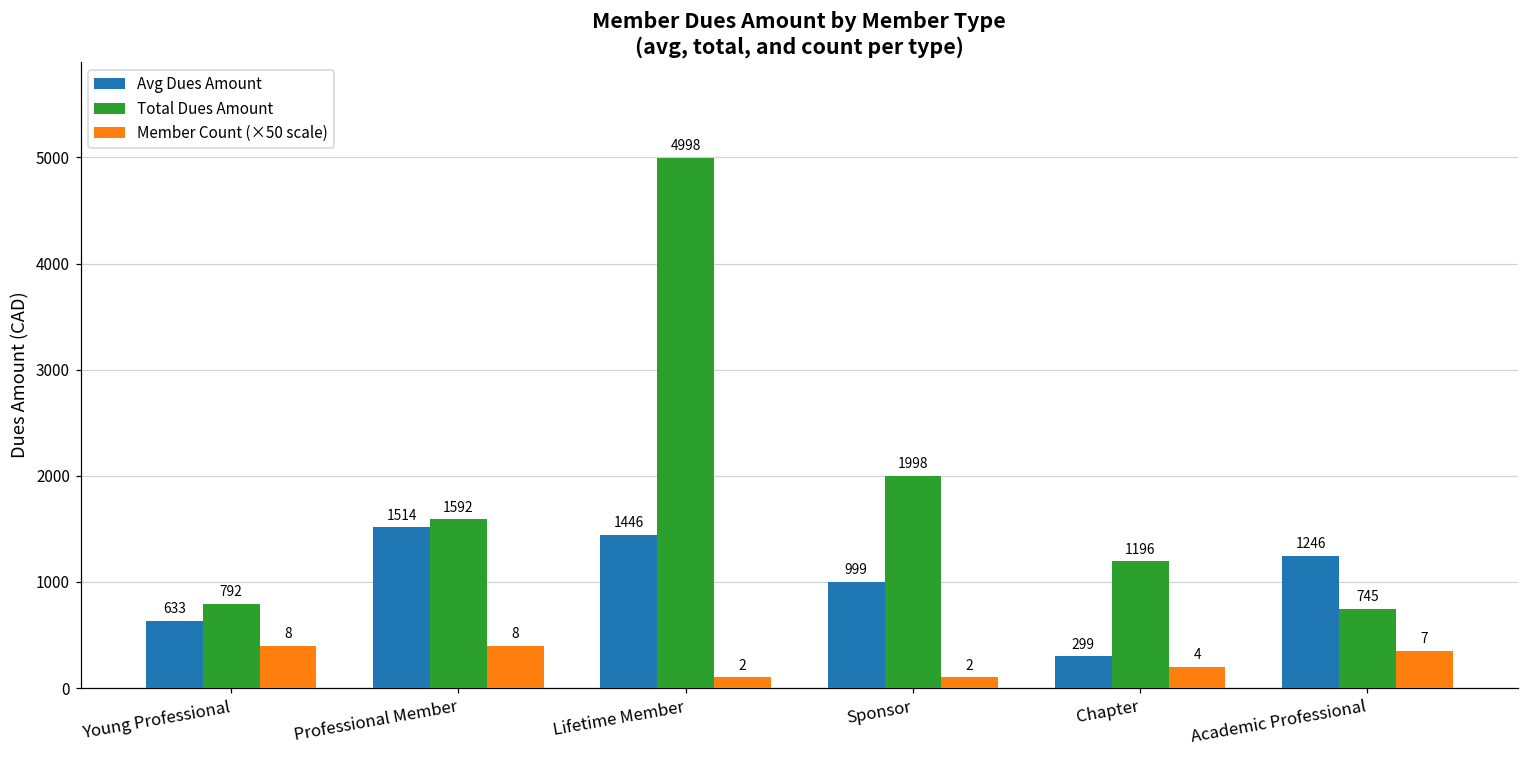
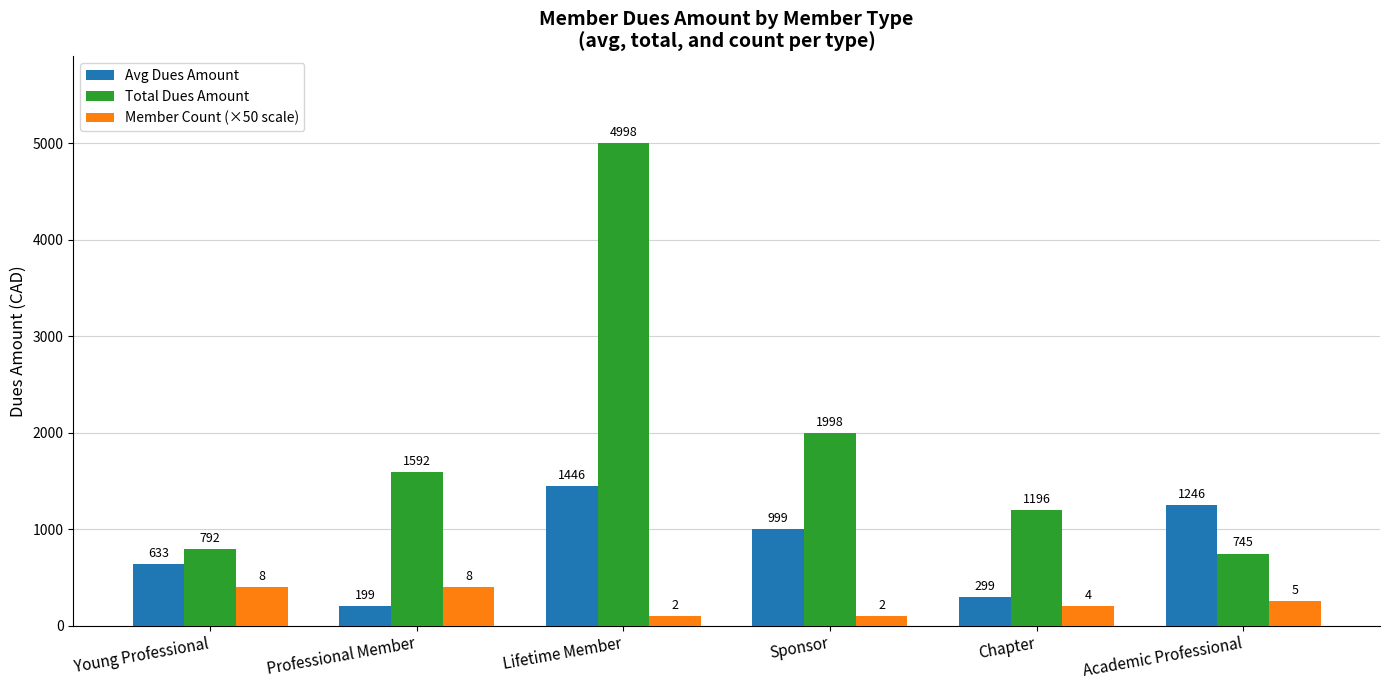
Avg Dues Amount, Professional Member: 1514 -> 199
Member Count (×50 scale), Academic Professional: 7 -> 5
